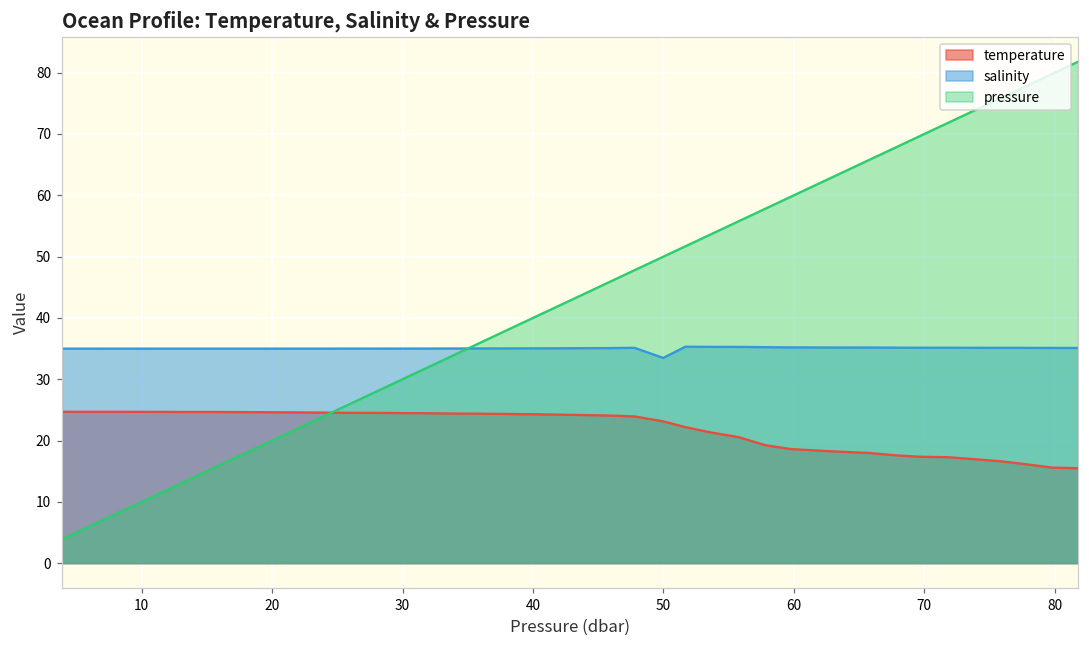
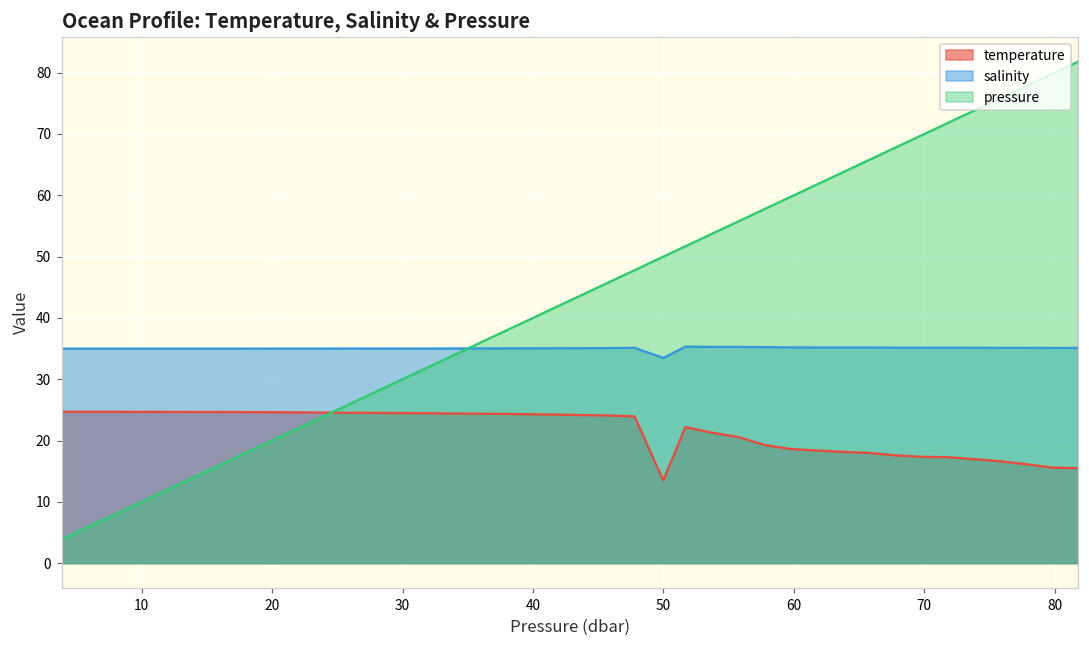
temperature, 50: 23 -> 13
